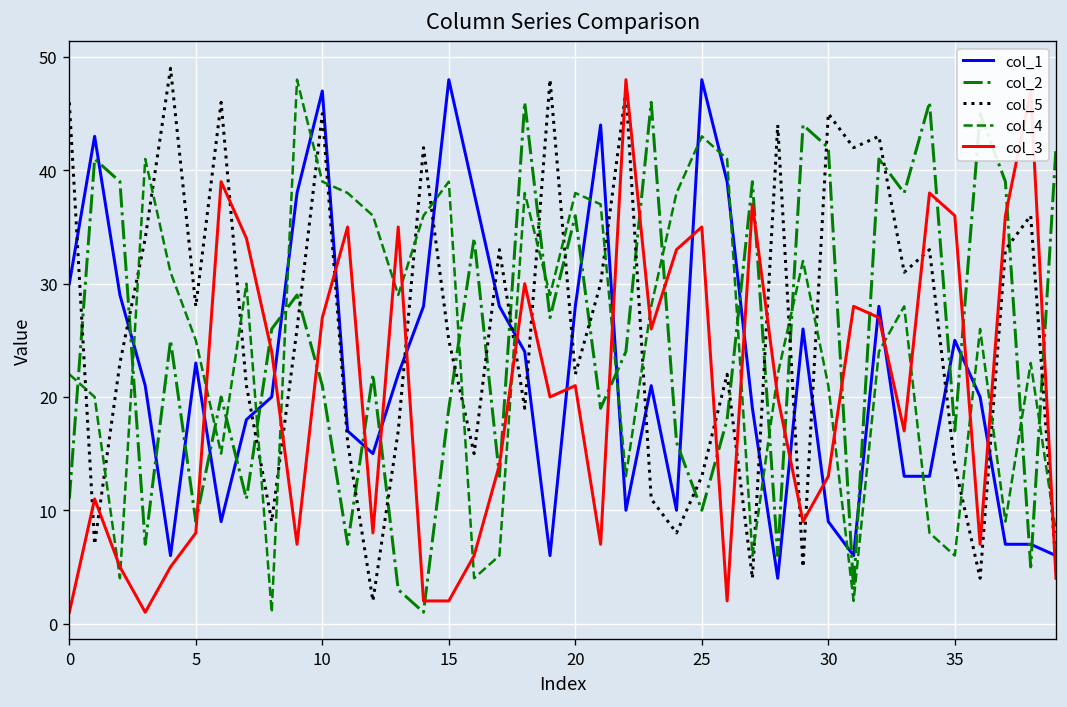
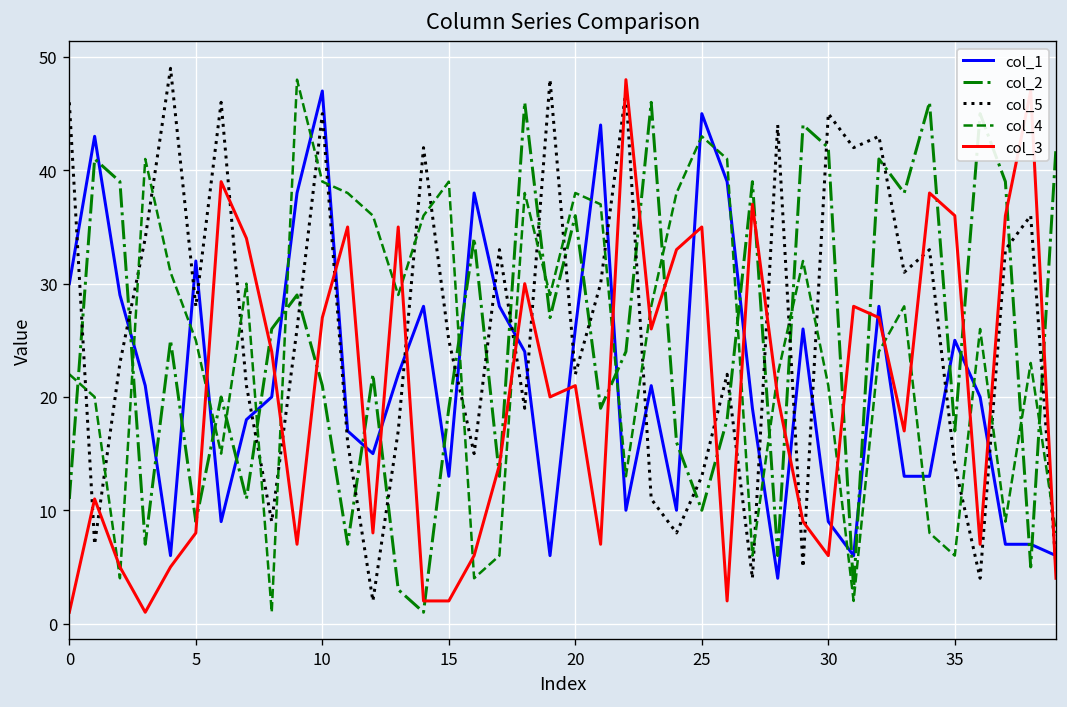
col_1, 5: 23 -> 32
col_1, 15: 48 -> 13
col_1, 20: 28 -> 26
col_1, 25: 48 -> 45
col_3, 30: 13 -> 6
